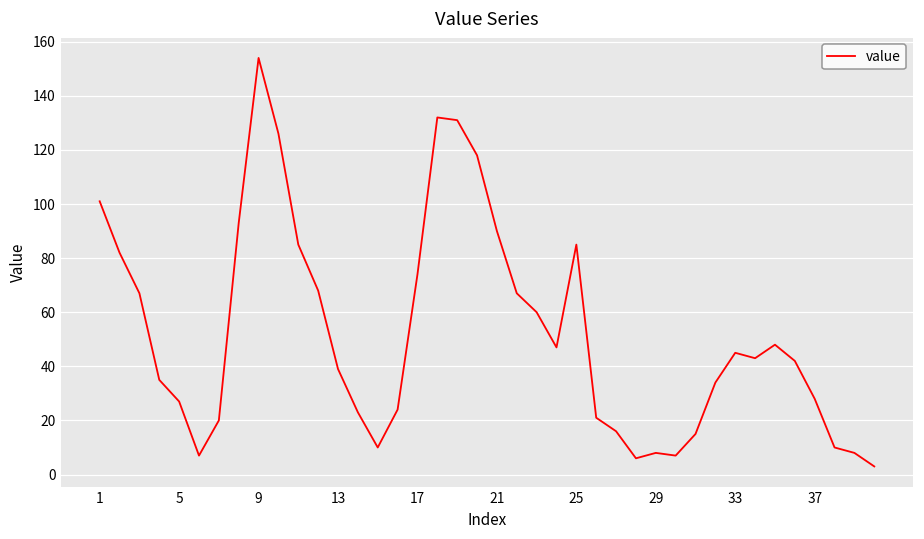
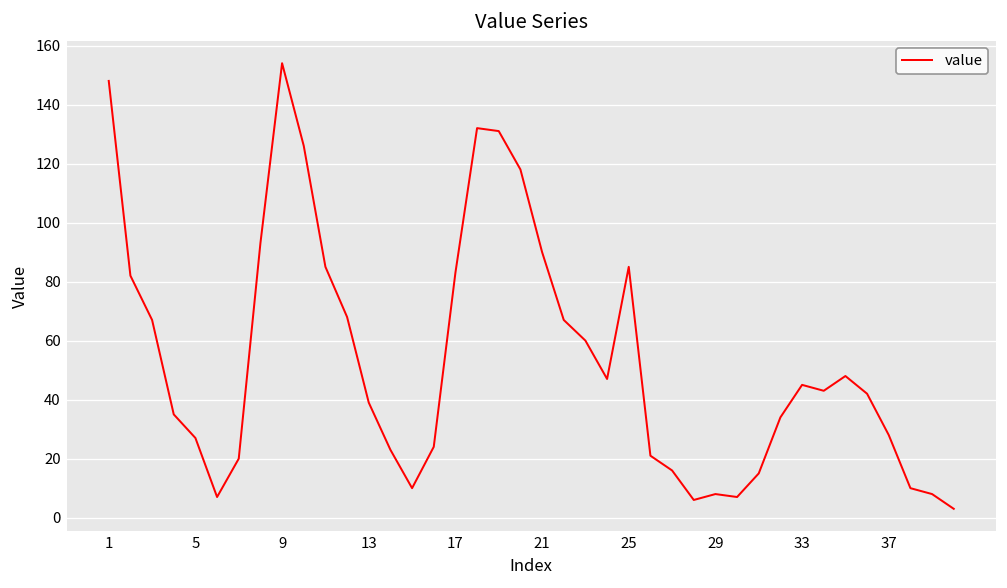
1: 101 -> 148
17: 74 -> 83
